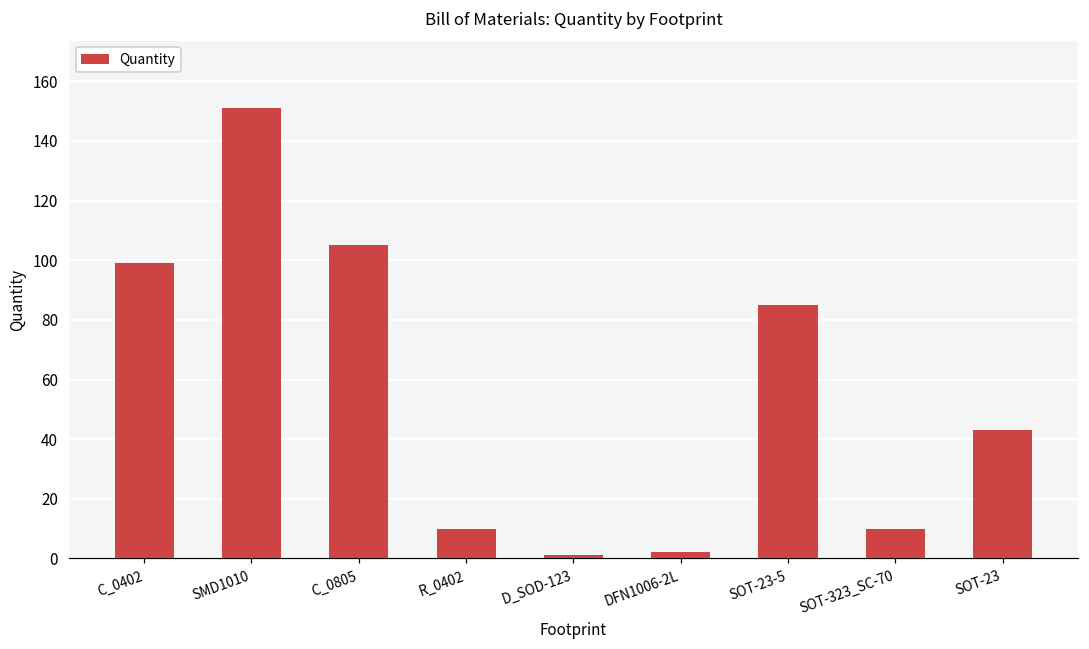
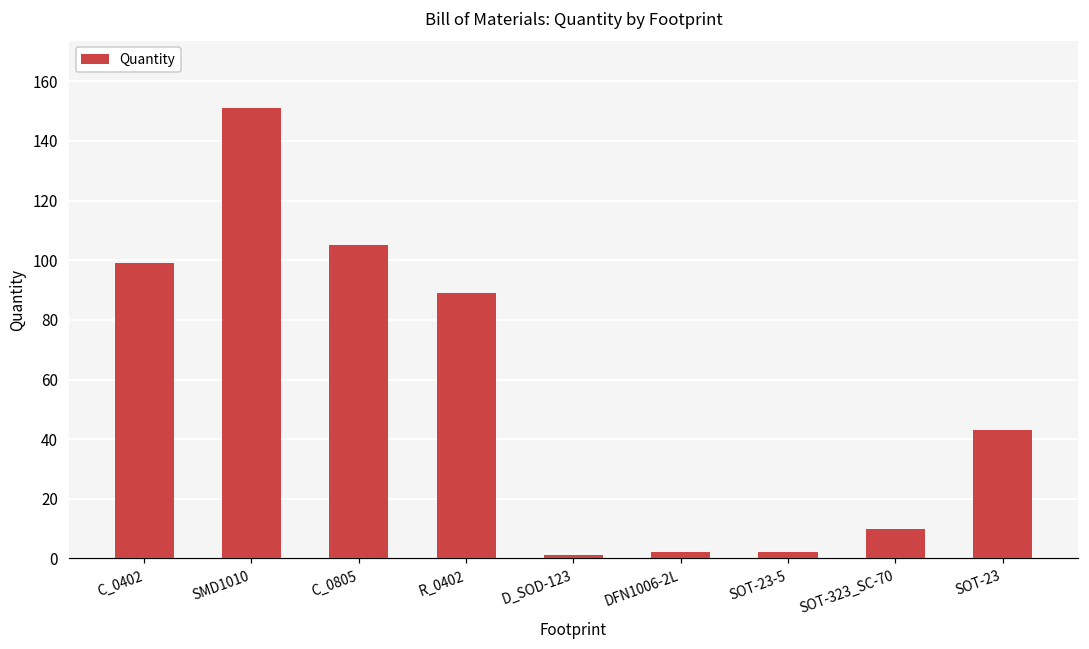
R_0402: 10 -> 89
SOT-23-5: 85 -> 2
